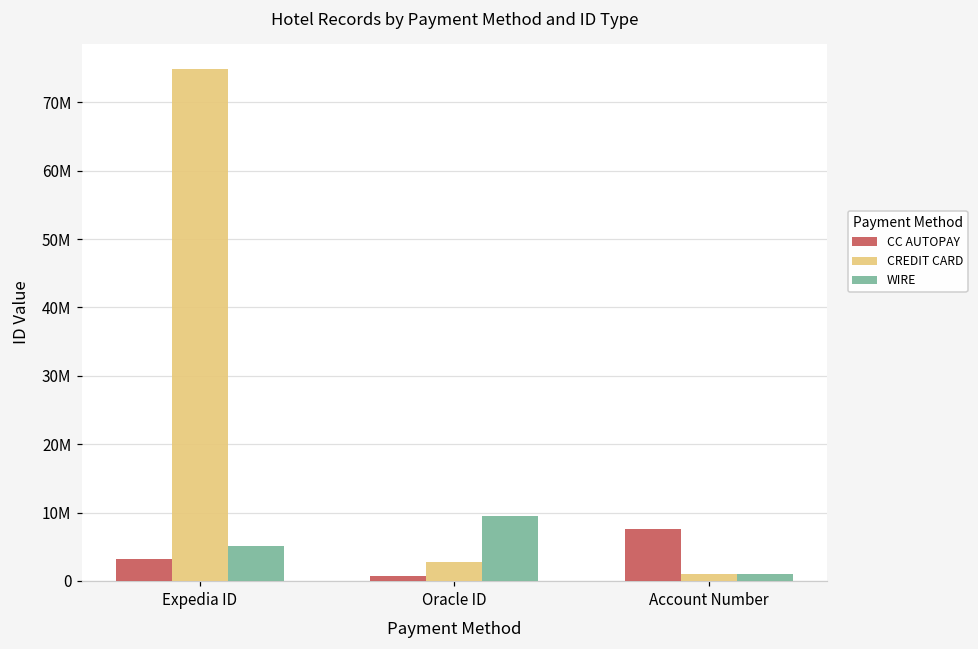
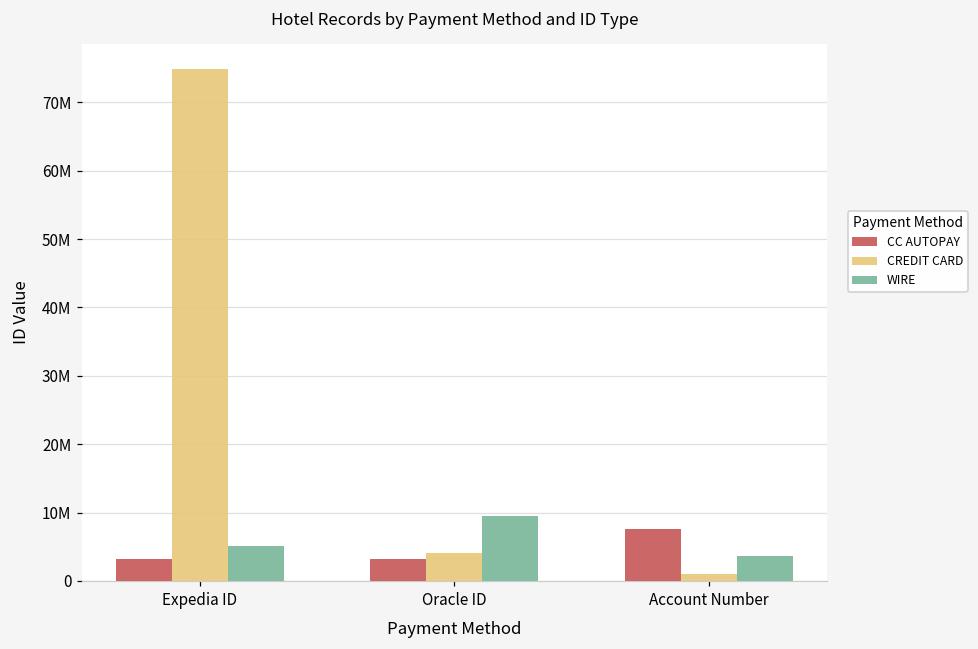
CC AUTOPAY, Oracle ID: 1000000 -> 3000000
CREDIT CARD, Oracle ID: 3000000 -> 4000000
WIRE, Account Number: 1000000 -> 4000000
